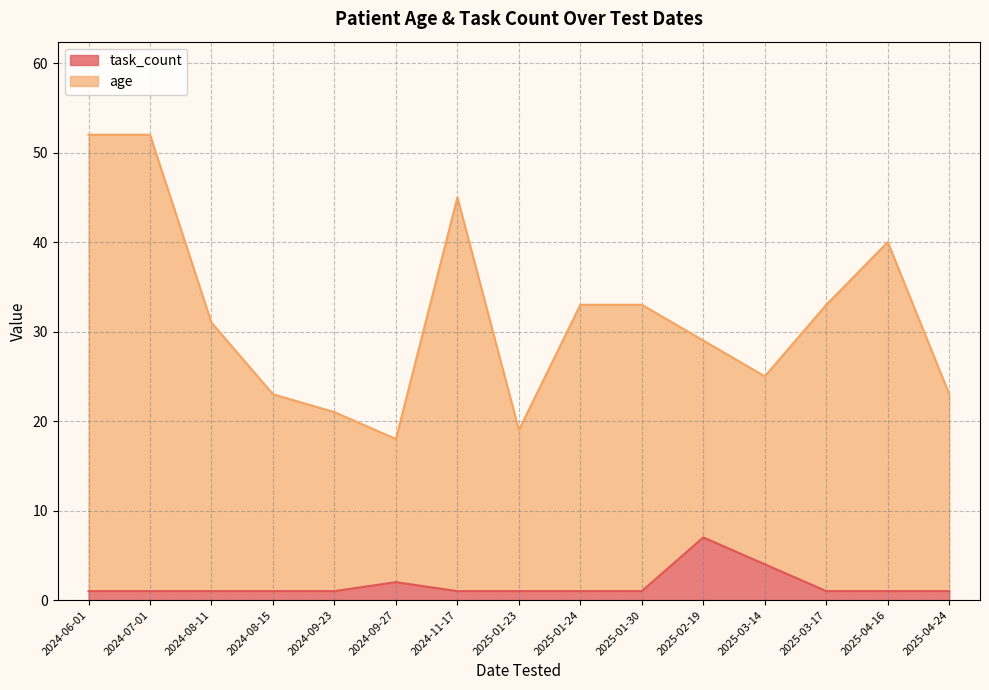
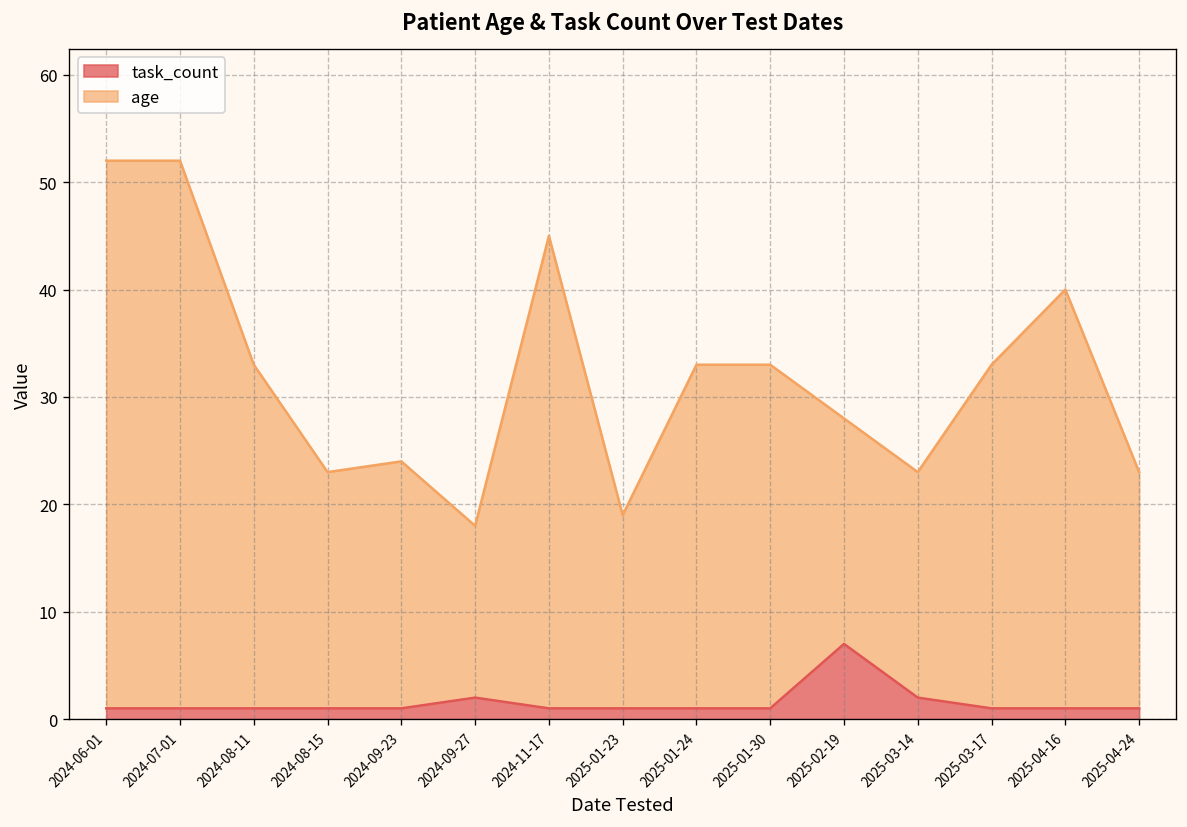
age, 2024-08-11: 30 -> 32
age, 2024-09-23: 20 -> 23
age, 2025-02-19: 22 -> 21
task_count, 2025-03-14: 4 -> 2
